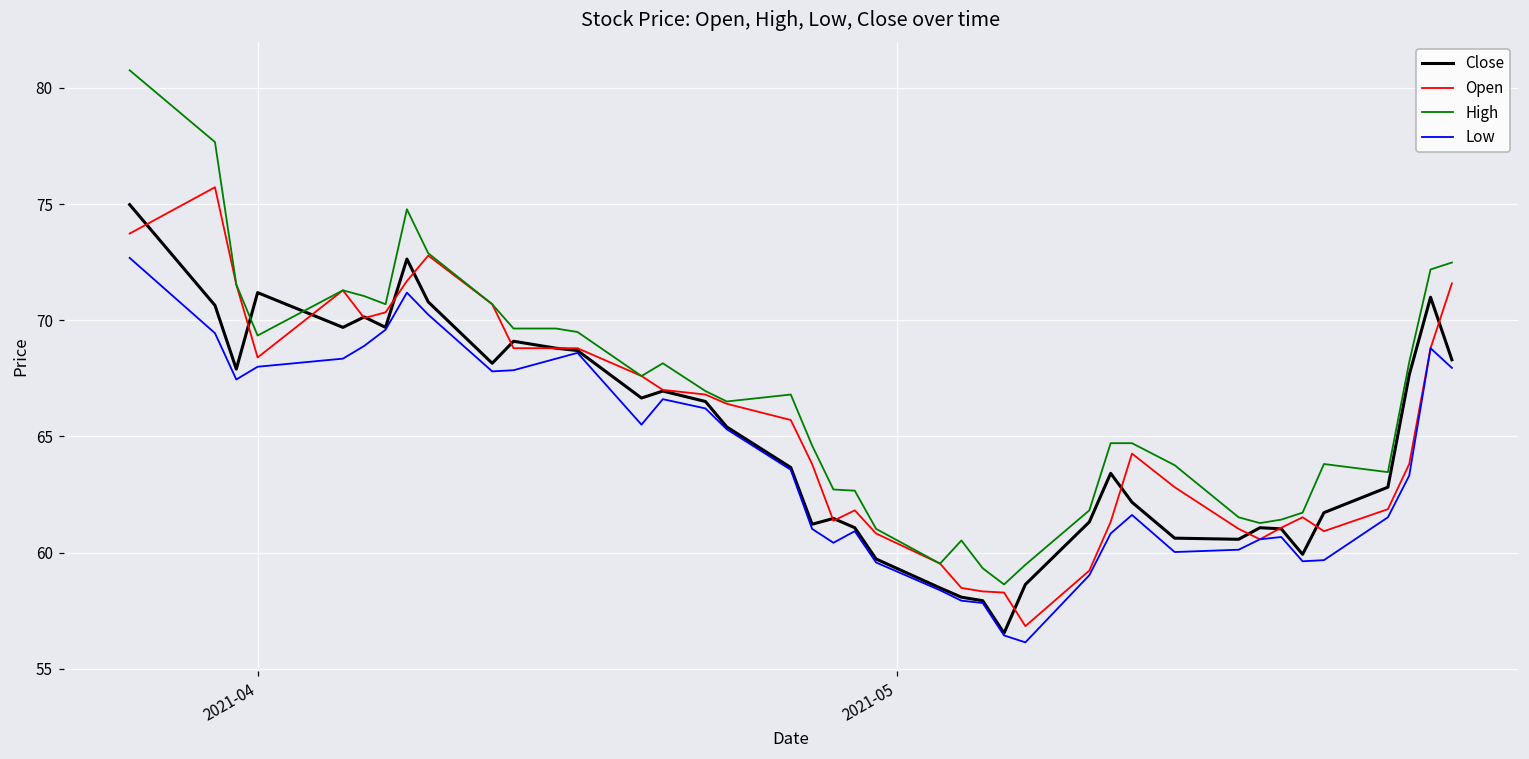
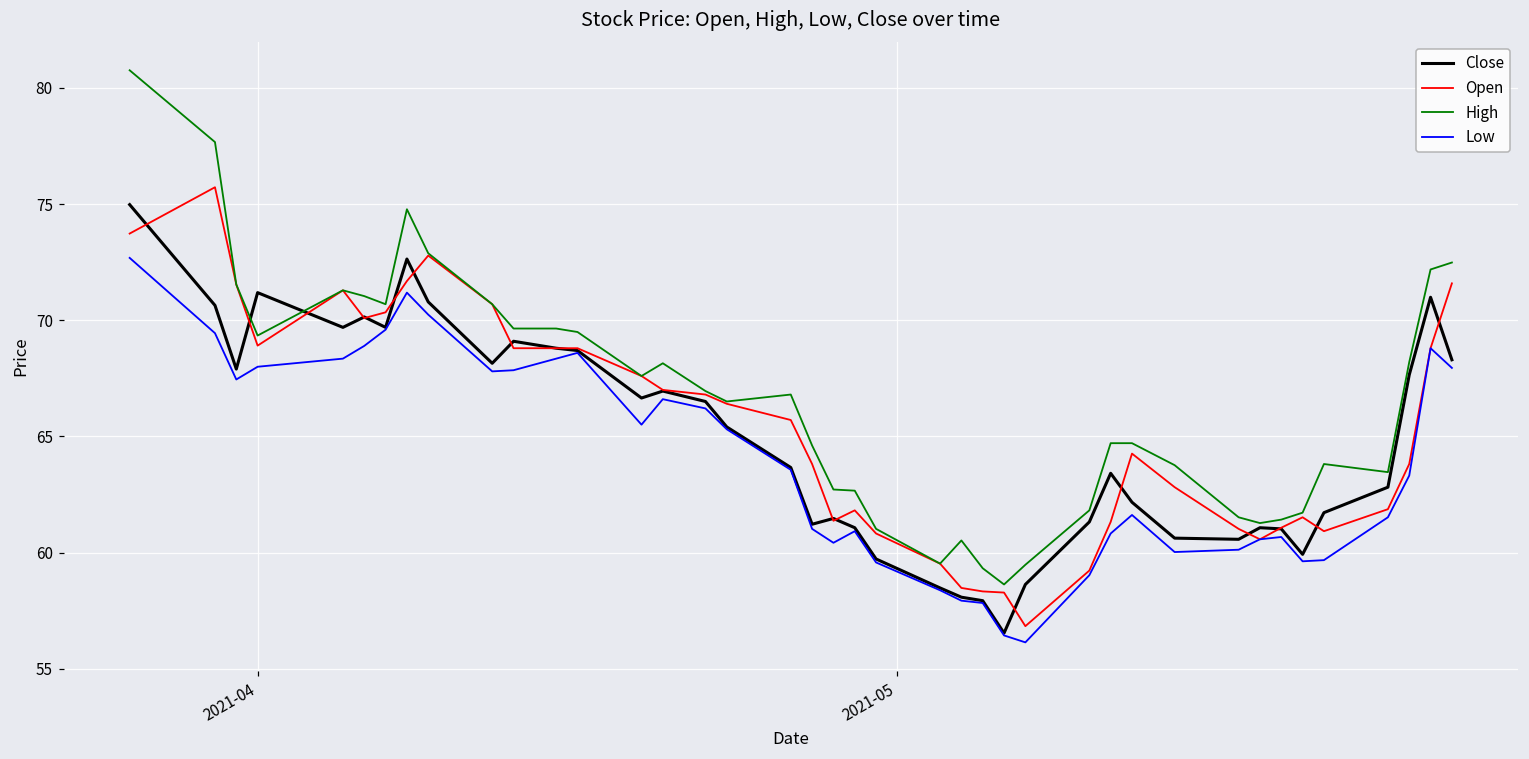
Open, 2021-04: 68.4 -> 68.9
